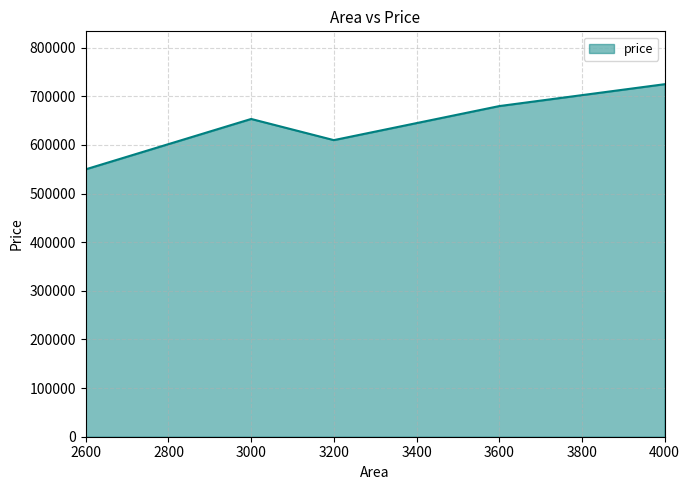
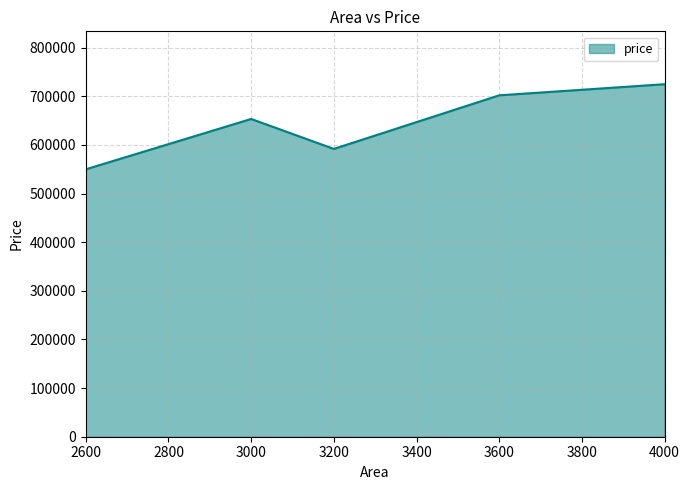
3200: 610000 -> 590000
3600: 680000 -> 700000
